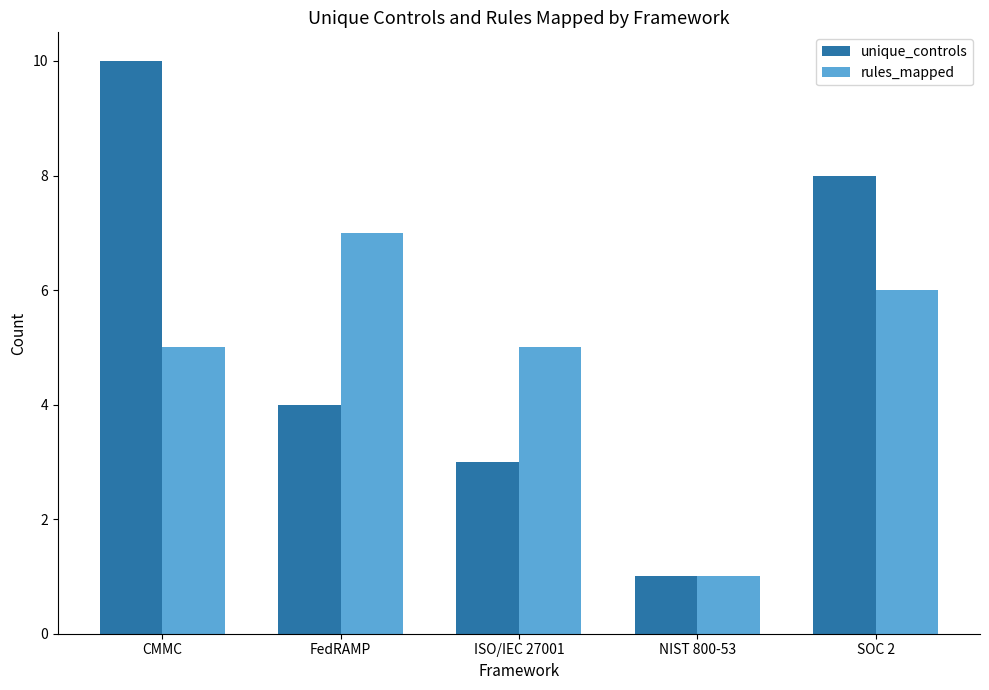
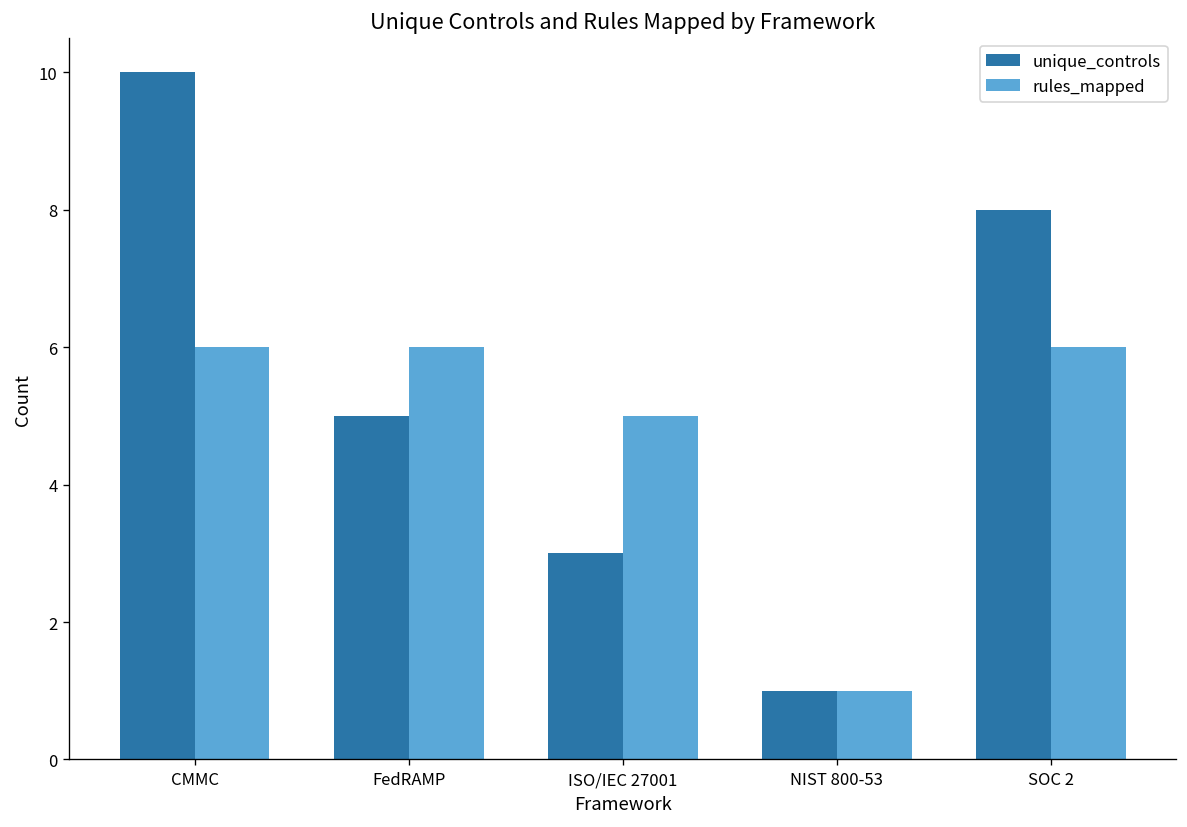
rules_mapped, CMMC: 5 -> 6
unique_controls, FedRAMP: 4 -> 5
rules_mapped, FedRAMP: 7 -> 6
